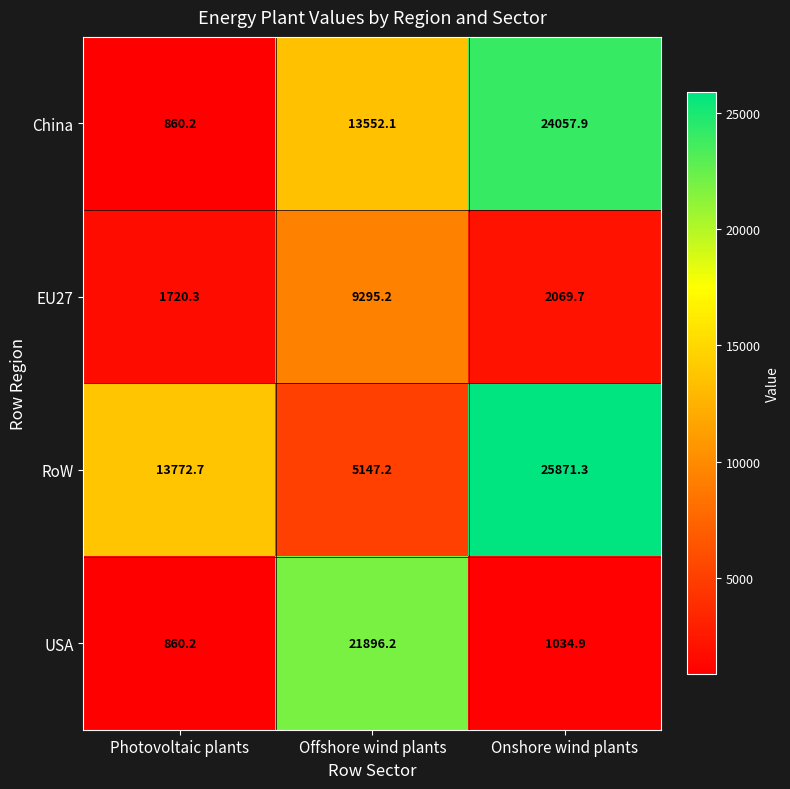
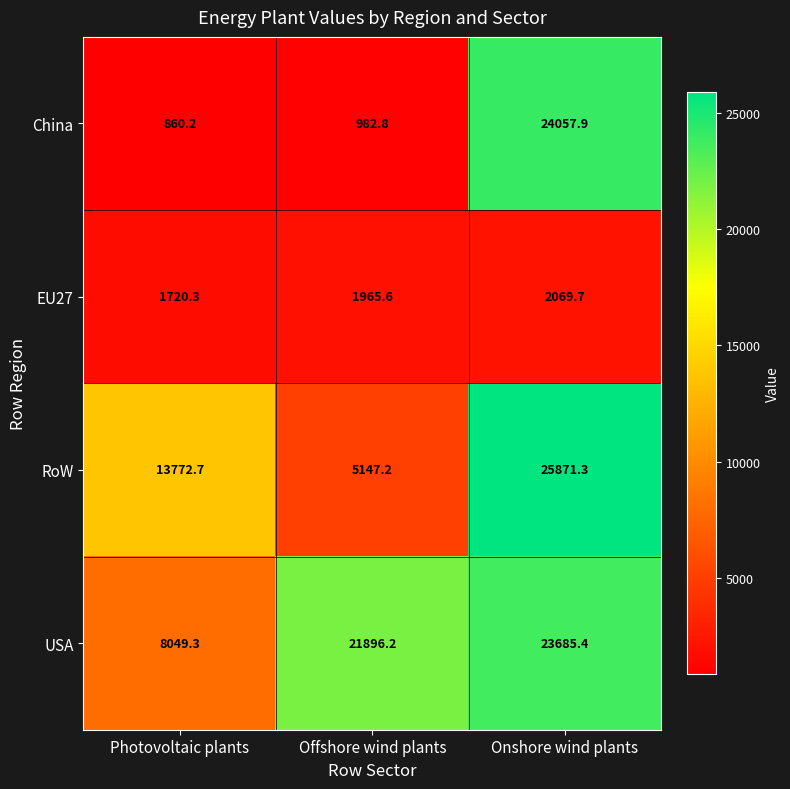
China, Offshore wind plants: 13552.1 -> 982.8
EU27, Offshore wind plants: 9295.2 -> 1965.6
USA, Photovoltaic plants: 860.2 -> 8049.3
USA, Onshore wind plants: 1034.9 -> 23685.4
